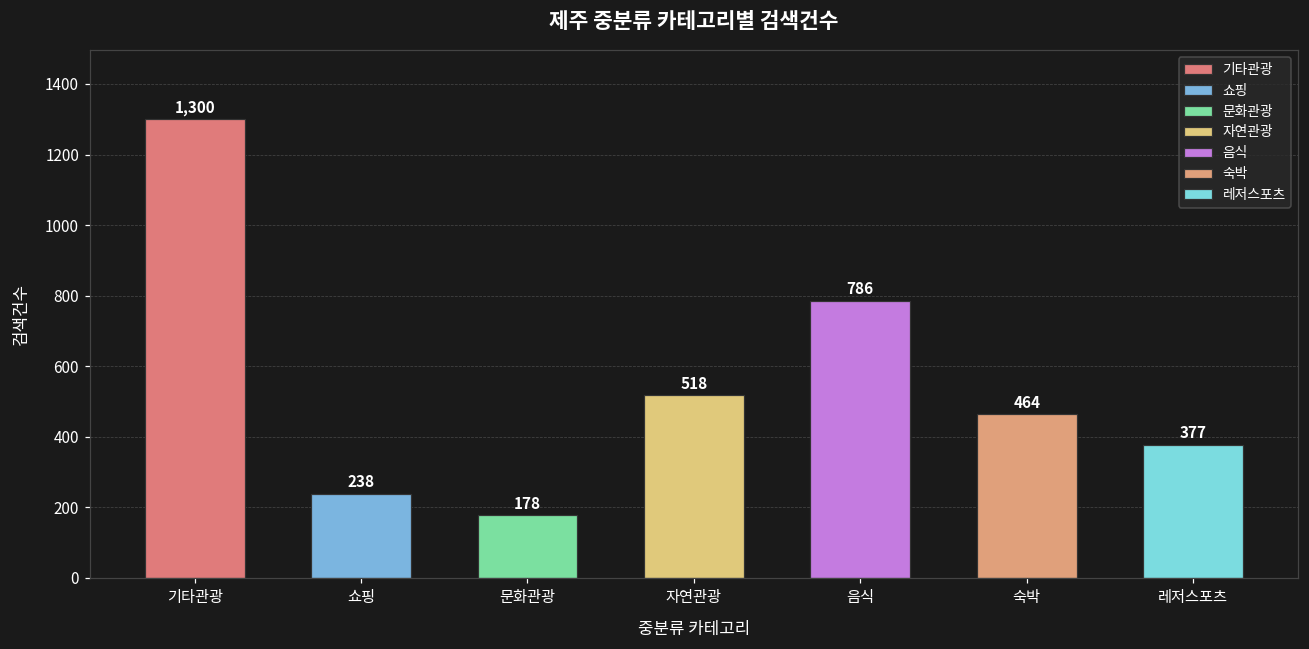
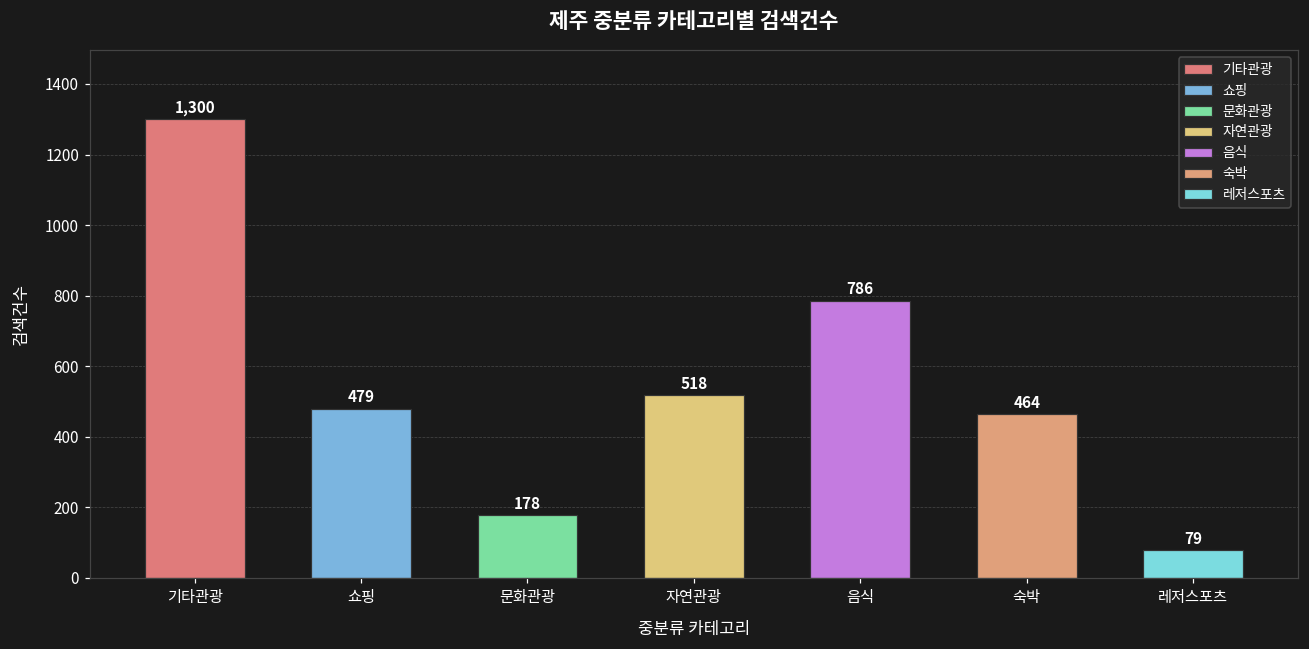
쇼핑: 238 -> 479
레저스포츠: 377 -> 79
